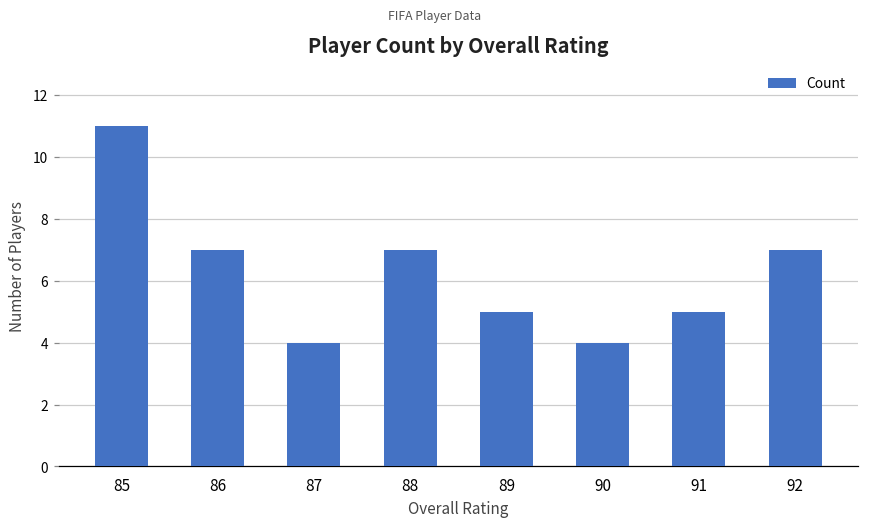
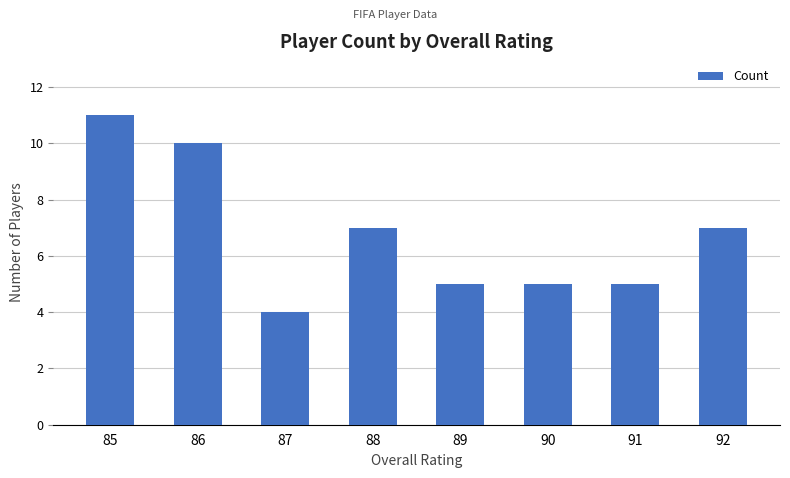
86: 7 -> 10
90: 4 -> 5
